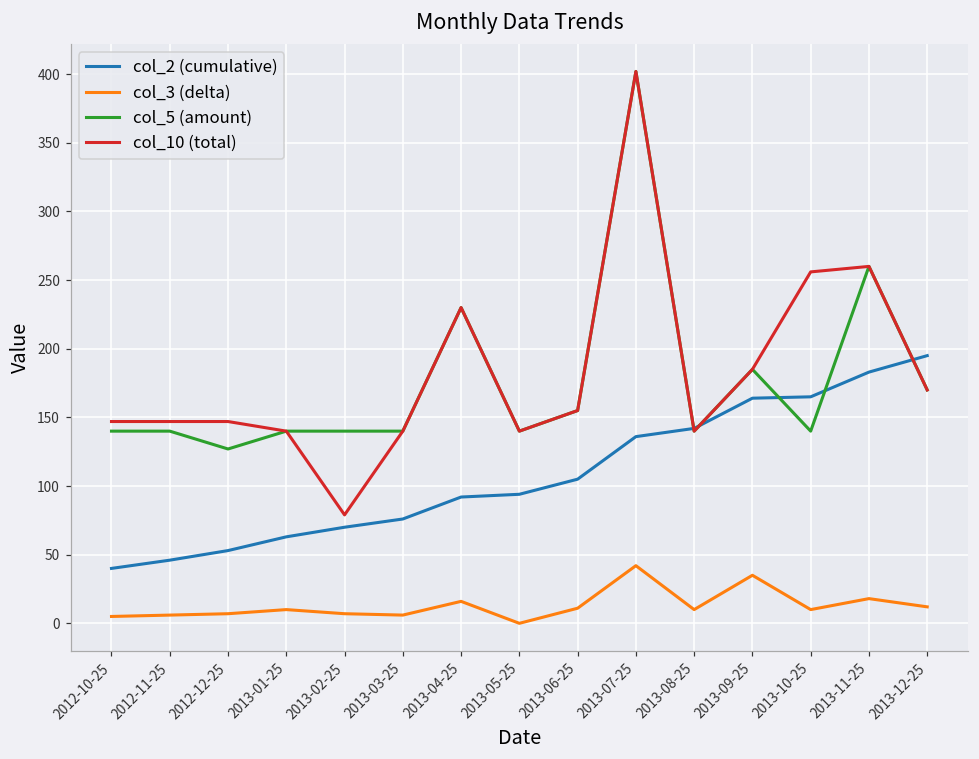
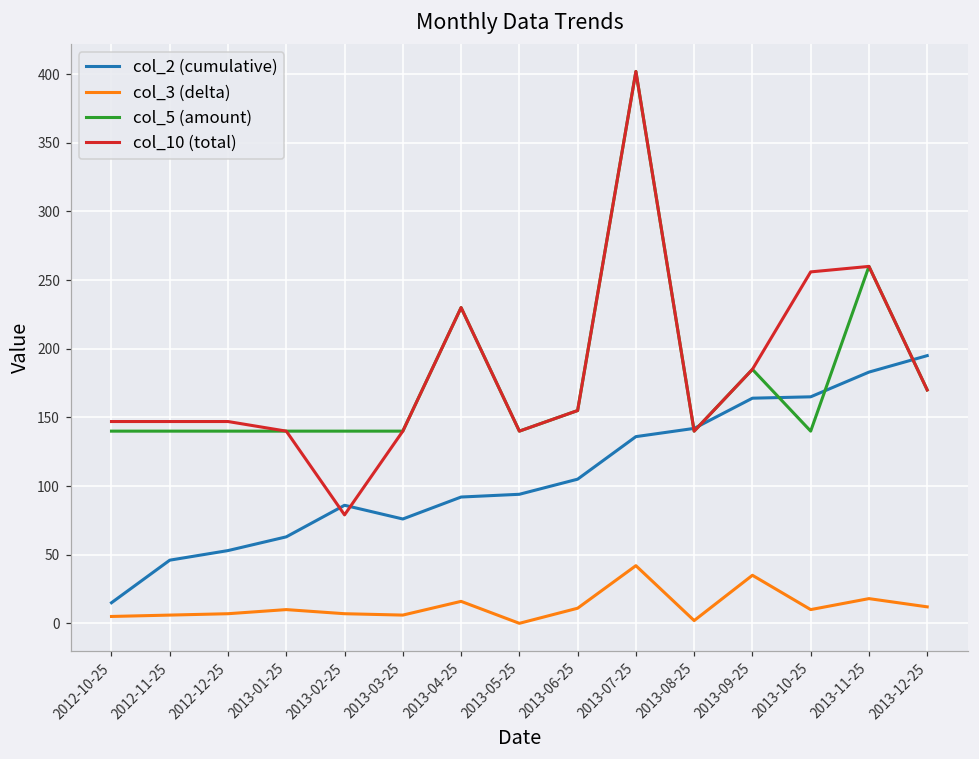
col_2 (cumulative), 2012-10-25: 40 -> 15
col_5 (amount), 2012-12-25: 127 -> 140
col_2 (cumulative), 2013-02-25: 70 -> 86
col_3 (delta), 2013-08-25: 10 -> 2
